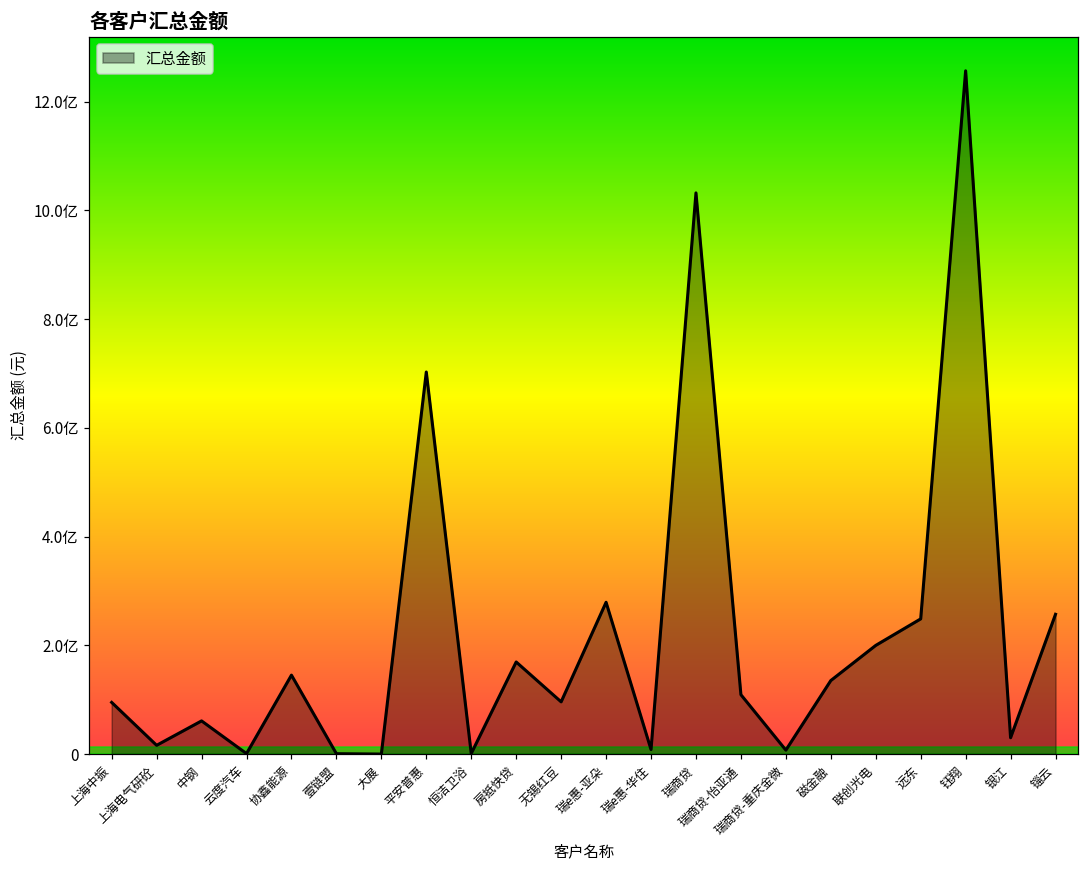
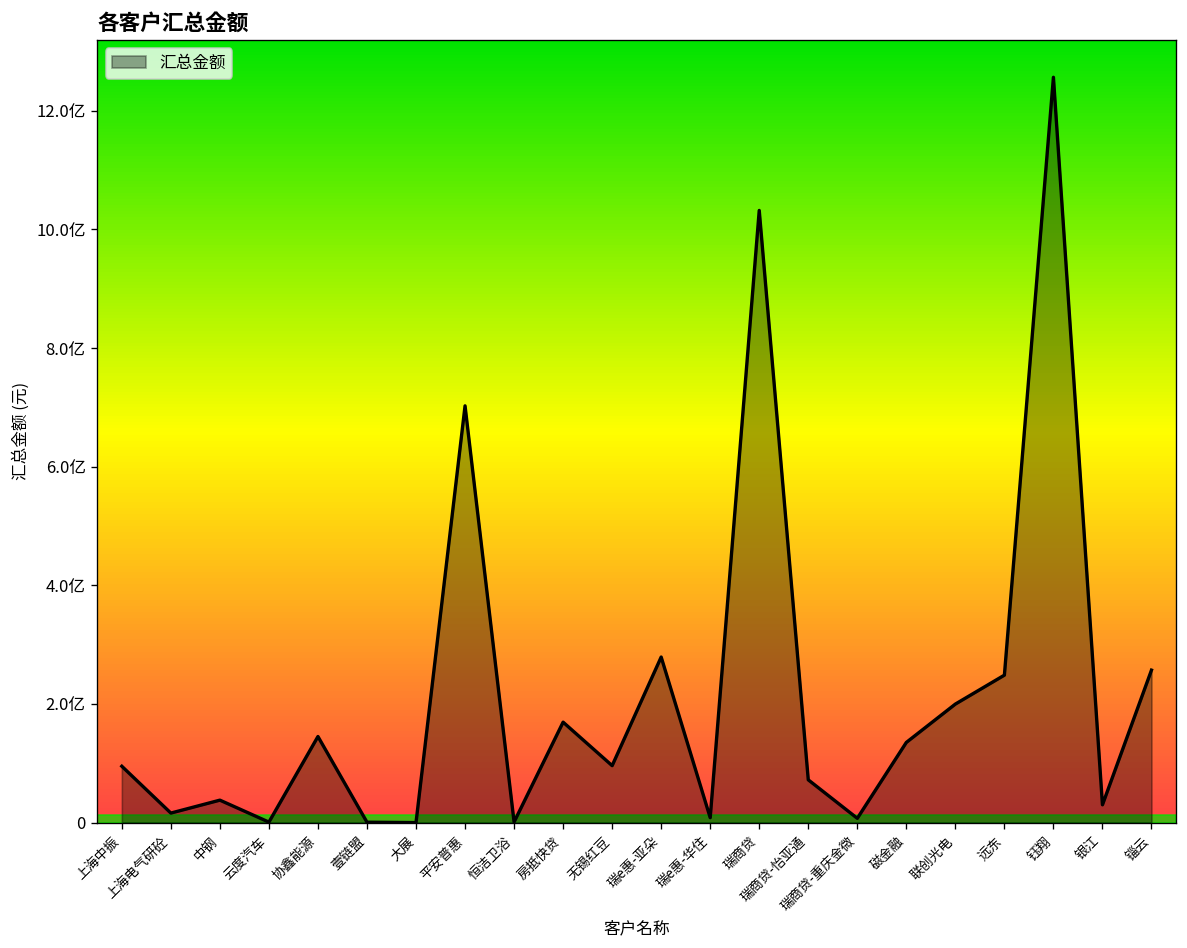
中钢: 0.6亿 -> 0.4亿
瑞商贷-怡亚通: 1.1亿 -> 0.7亿
